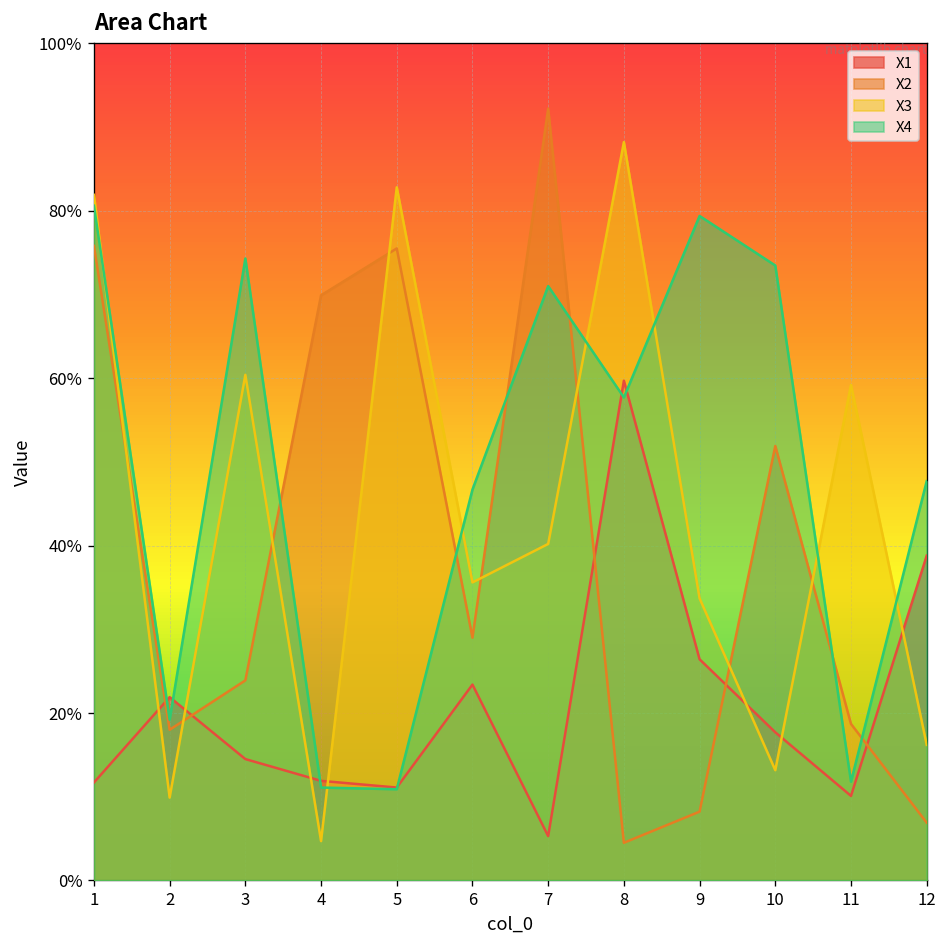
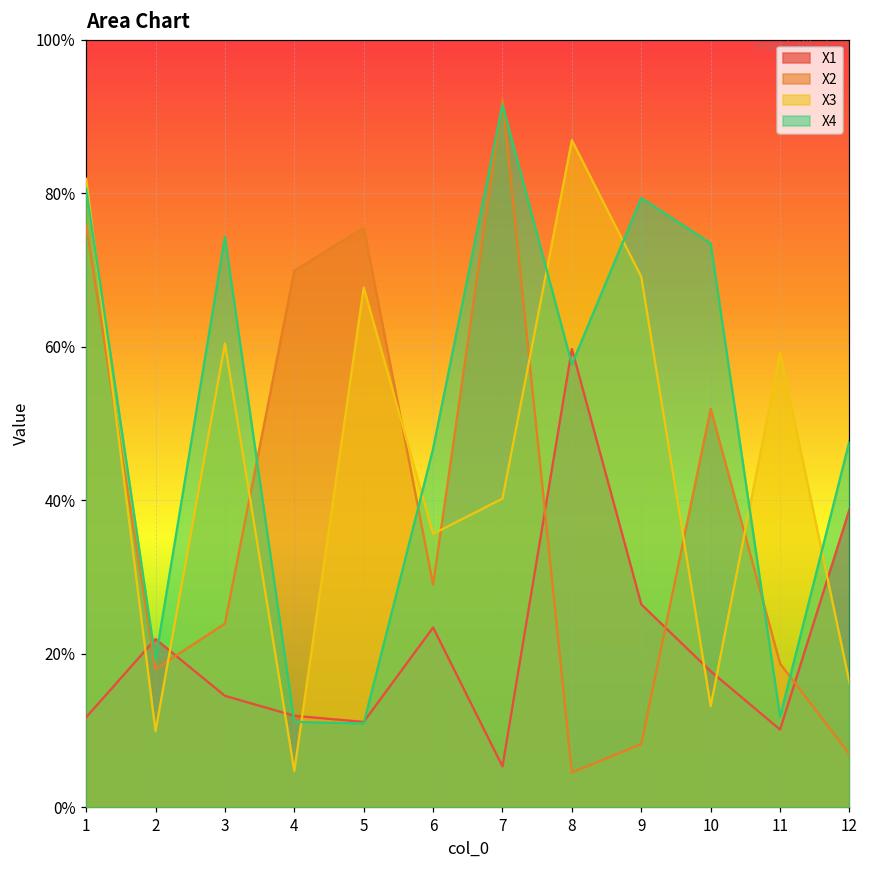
X3, 5: 83% -> 68%
X4, 7: 71% -> 92%
X3, 8: 88% -> 87%
X3, 9: 34% -> 69%
